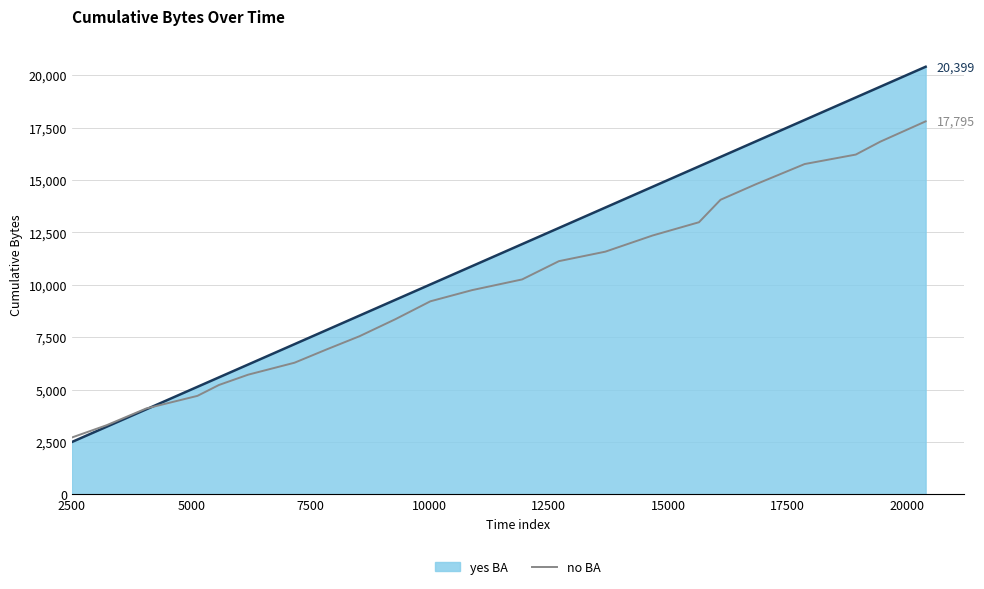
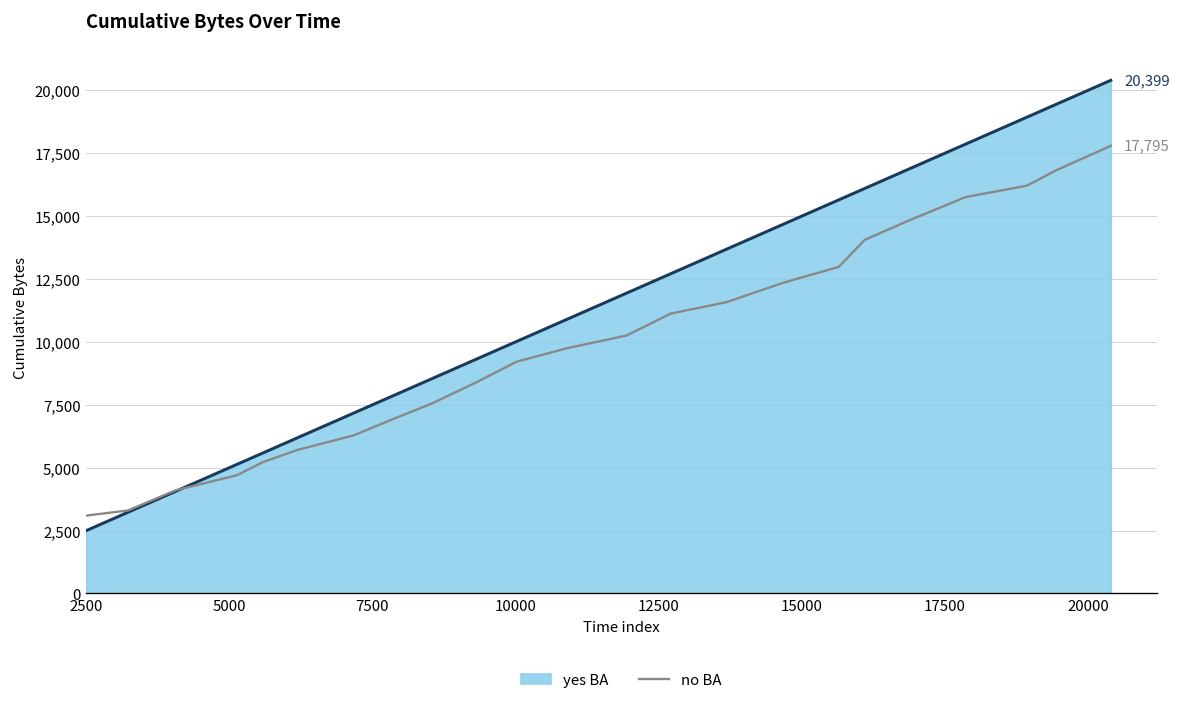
no BA, 2500: 2,700 -> 3,100
